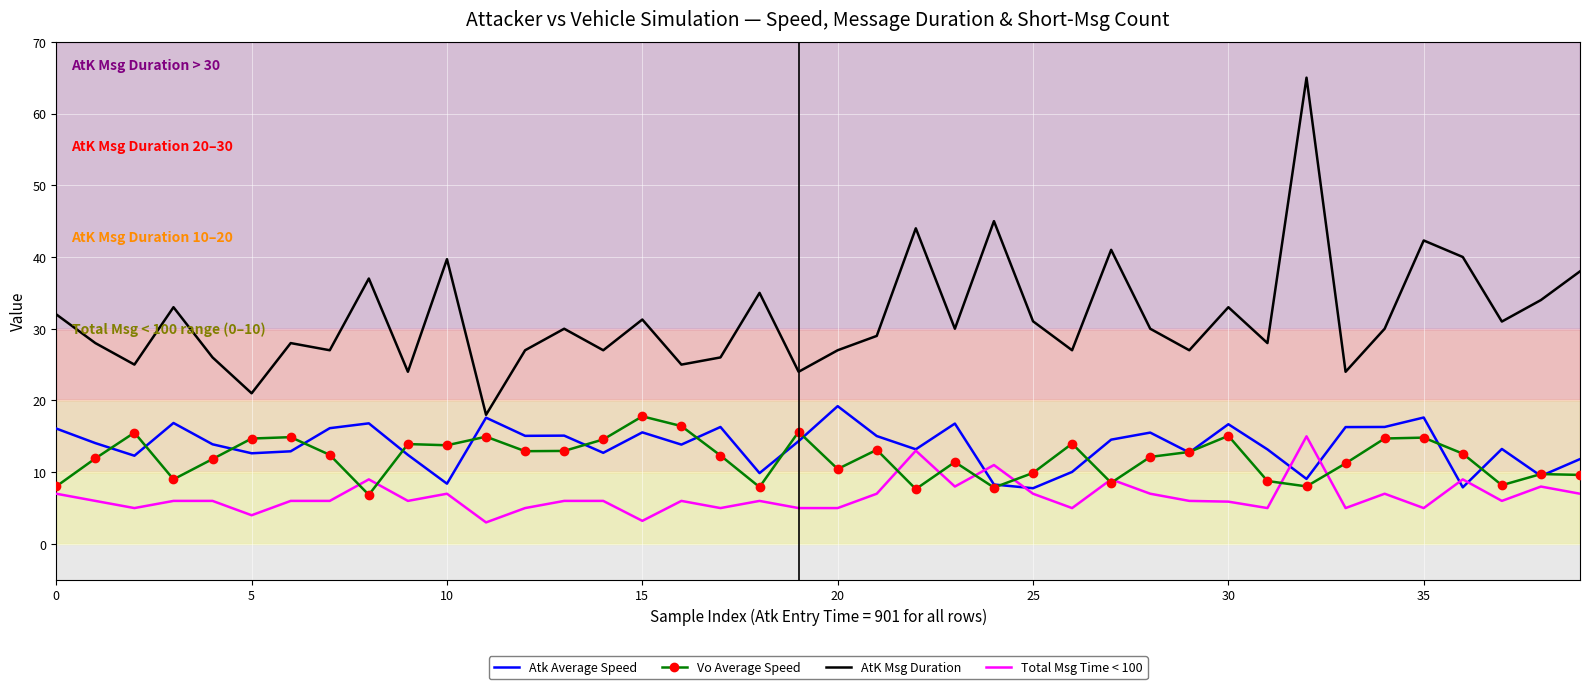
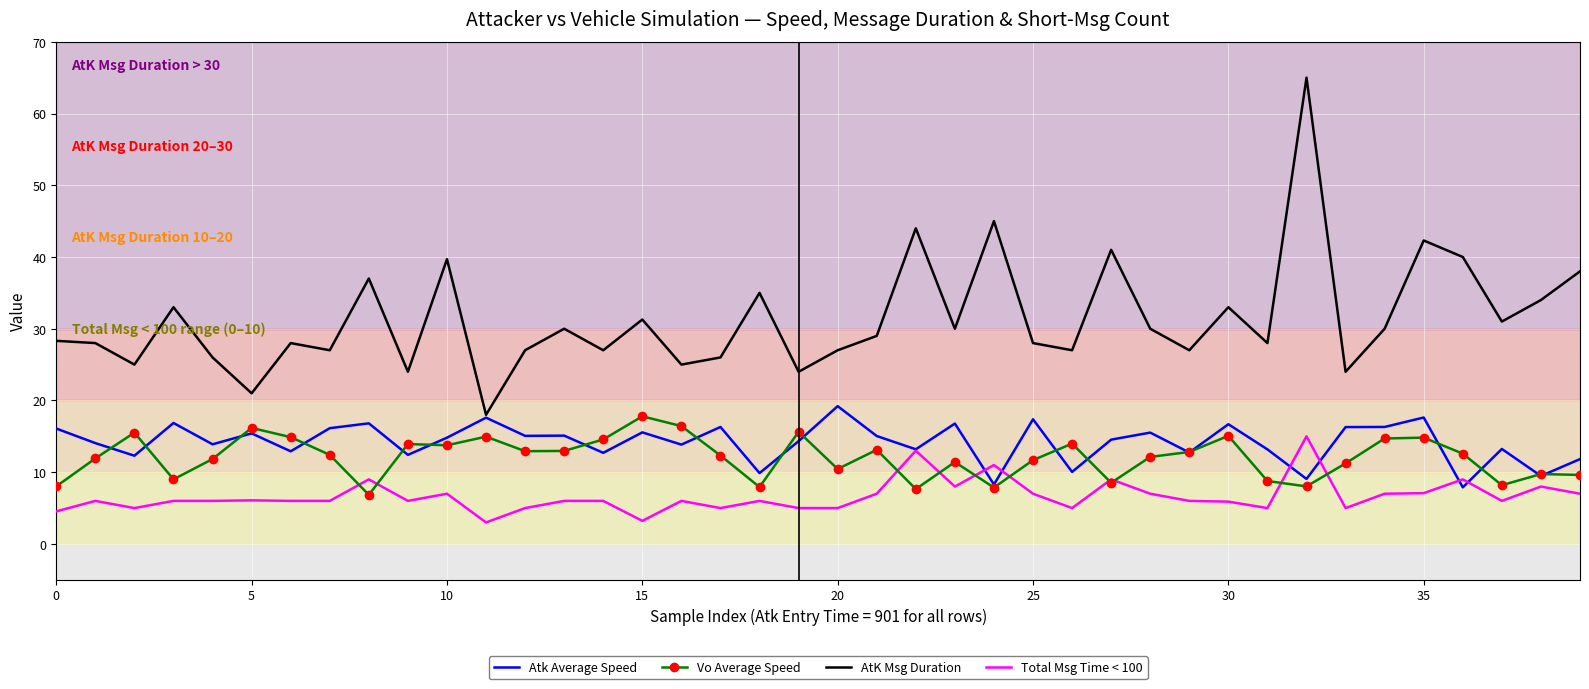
AtK Msg Duration, 0: 32 -> 28
Total Msg Time < 100, 0: 7 -> 5
Atk Average Speed, 5: 13 -> 15
Vo Average Speed, 5: 15 -> 16
Total Msg Time < 100, 5: 4 -> 6
Atk Average Speed, 10: 8 -> 15
Atk Average Speed, 25: 8 -> 17
Vo Average Speed, 25: 10 -> 12
AtK Msg Duration, 25: 31 -> 28
Total Msg Time < 100, 35: 5 -> 7
